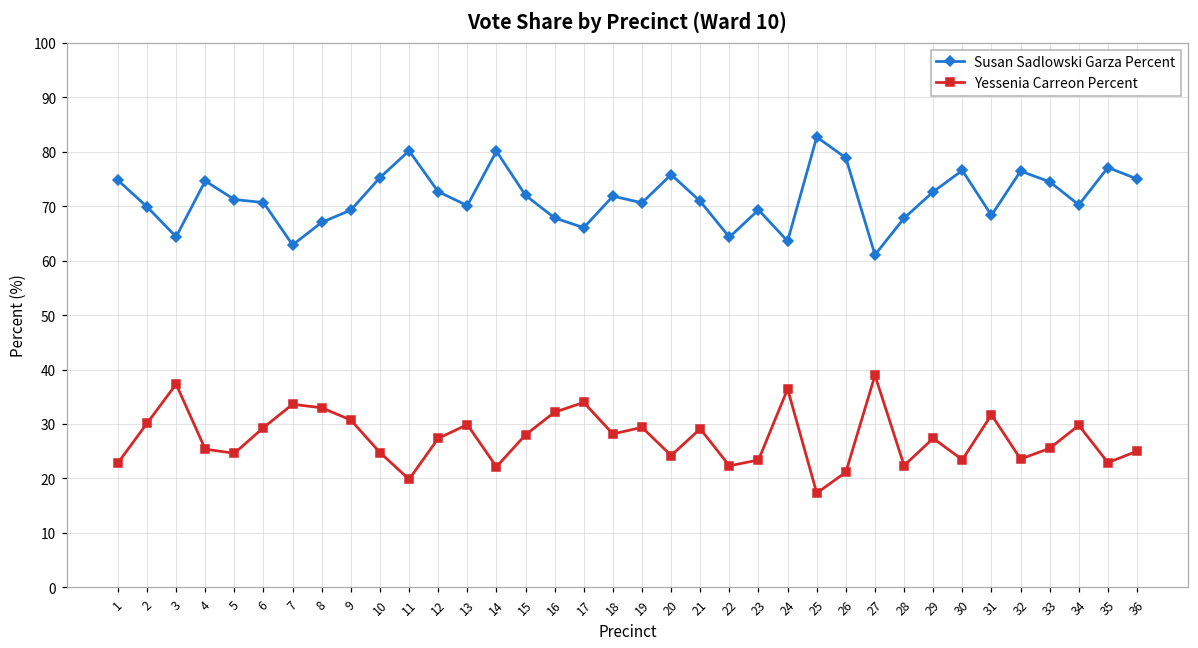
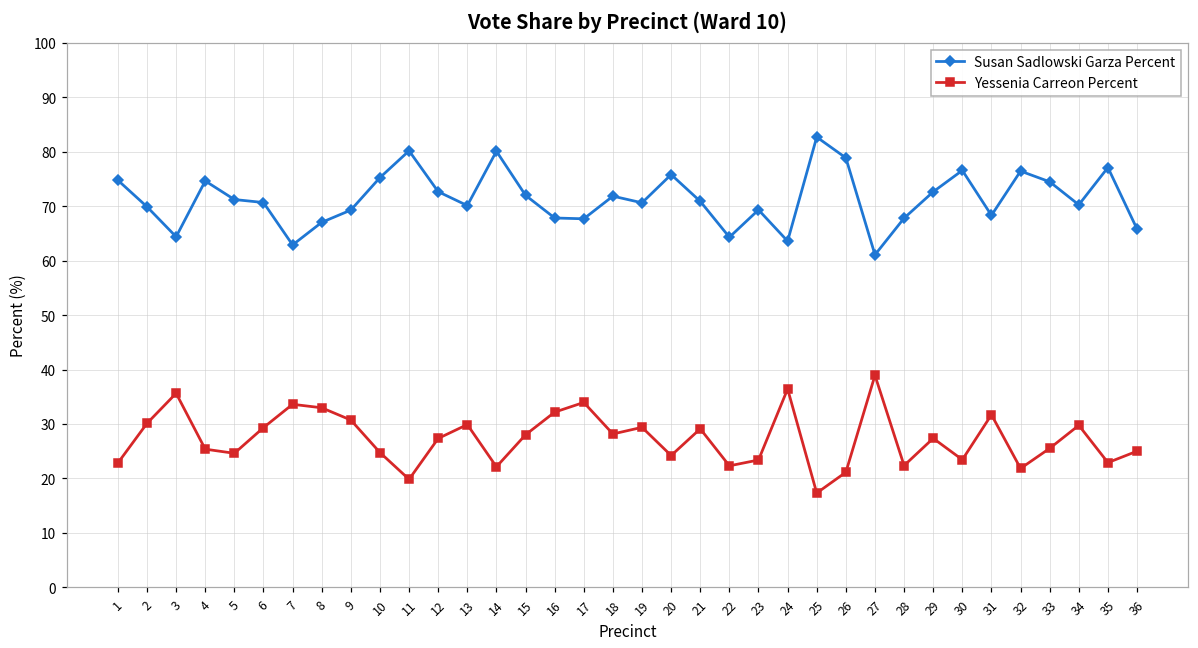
Yessenia Carreon Percent, 3: 37 -> 36
Susan Sadlowski Garza Percent, 17: 66 -> 68
Yessenia Carreon Percent, 32: 24 -> 22
Susan Sadlowski Garza Percent, 36: 75 -> 66
